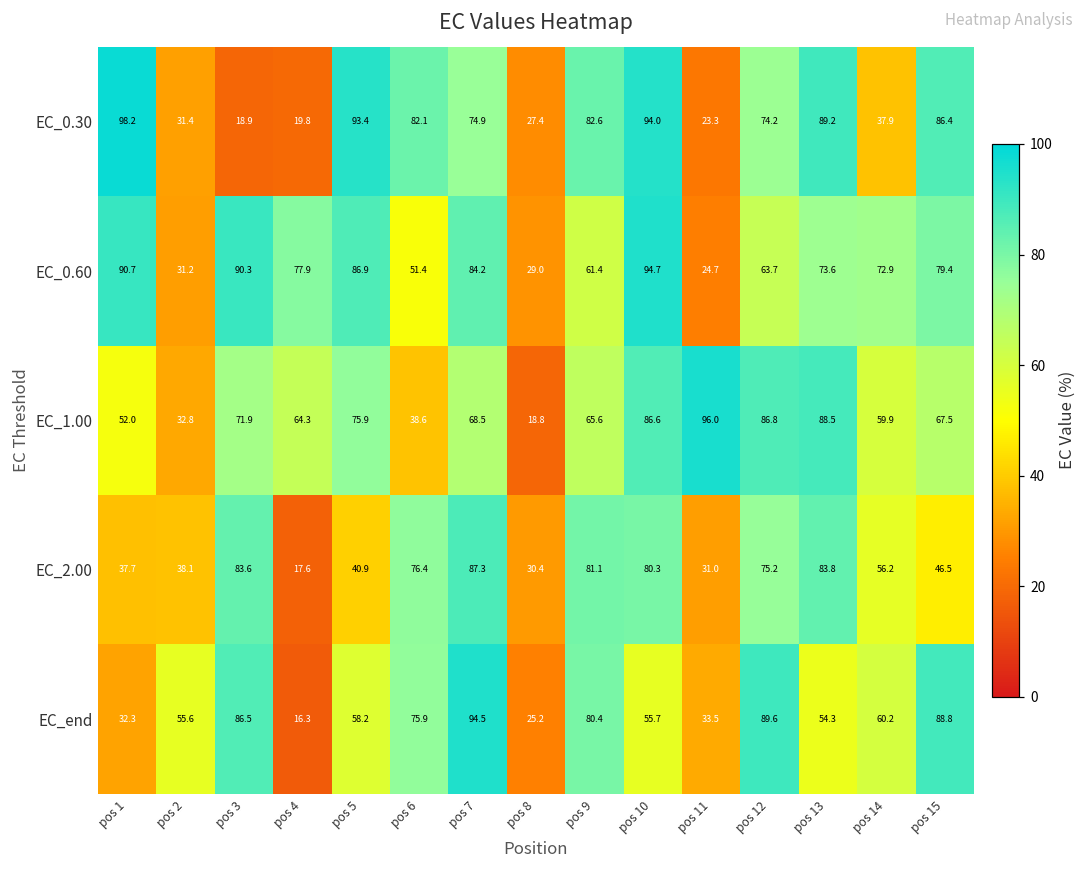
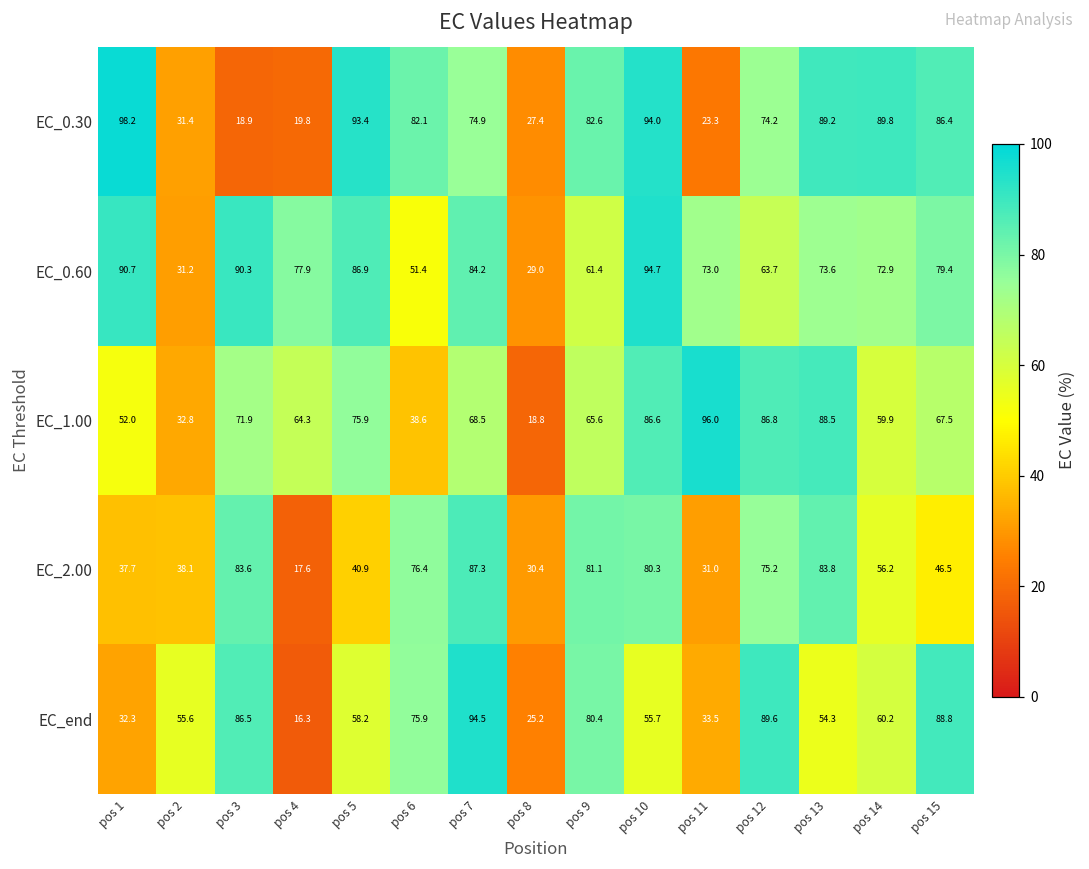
EC_0.30, pos 14: 37.9 -> 89.8
EC_0.60, pos 11: 24.7 -> 73.0
